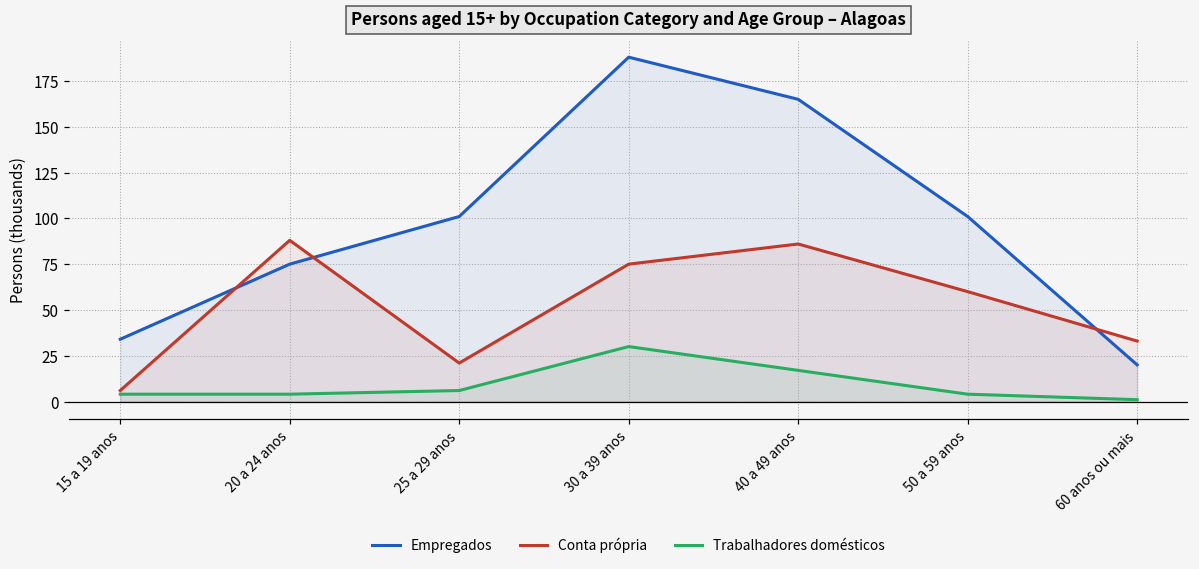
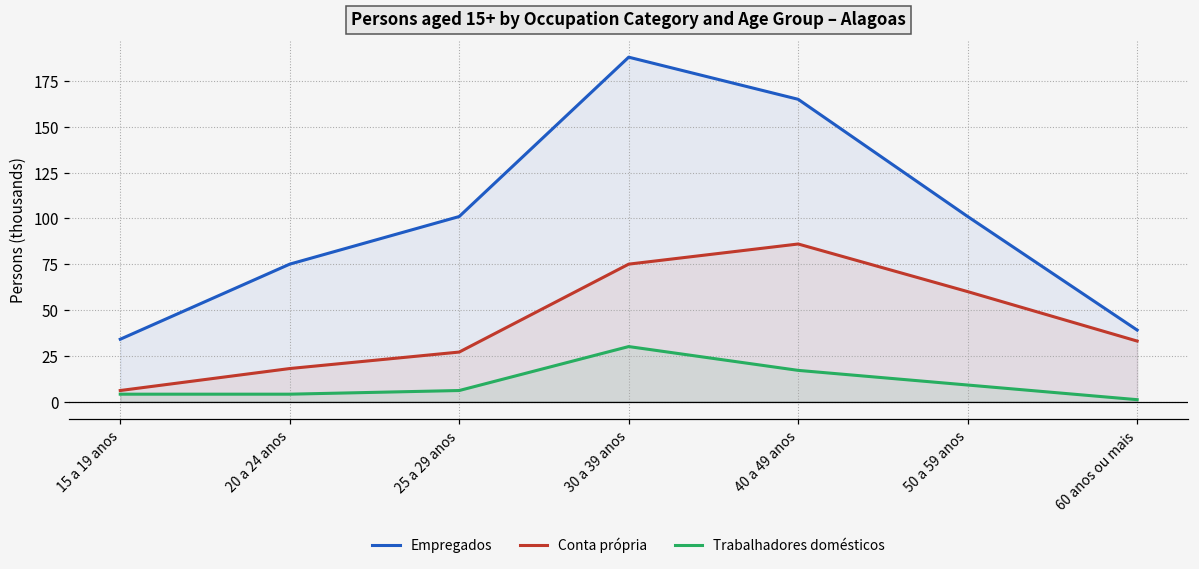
Conta própria, 20 a 24 anos: 88 -> 18
Conta própria, 25 a 29 anos: 21 -> 27
Trabalhadores domésticos, 50 a 59 anos: 4 -> 9
Empregados, 60 anos ou mais: 20 -> 39
